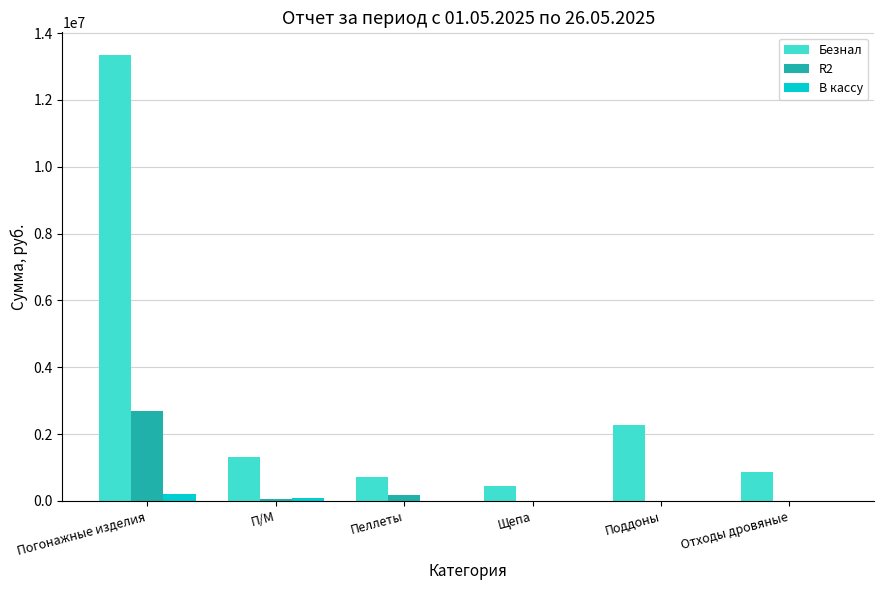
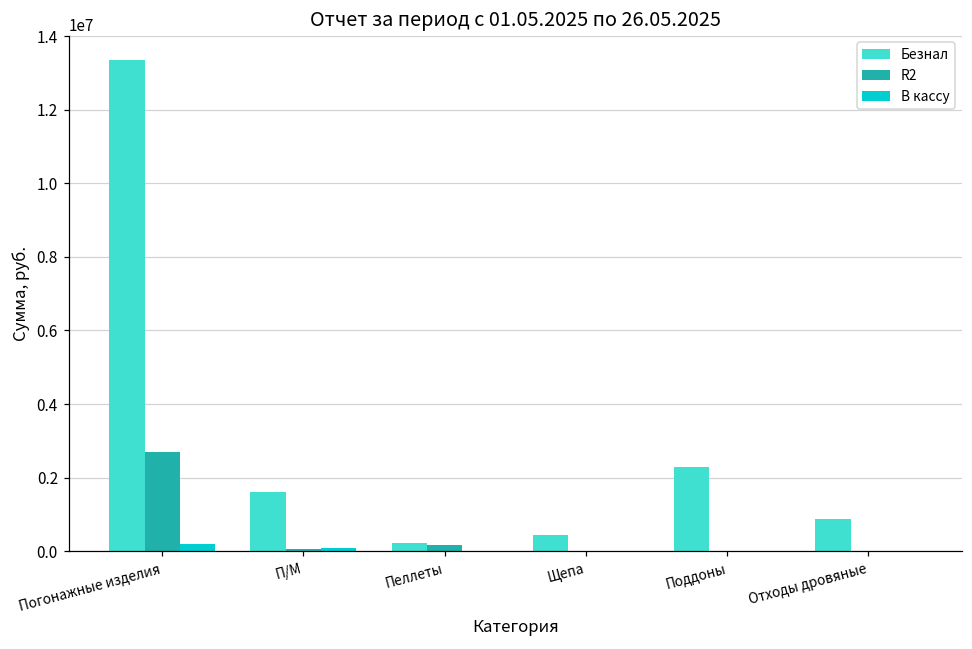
Безнал, П/М: 1300000 -> 1600000
Безнал, Пеллеты: 700000 -> 200000
